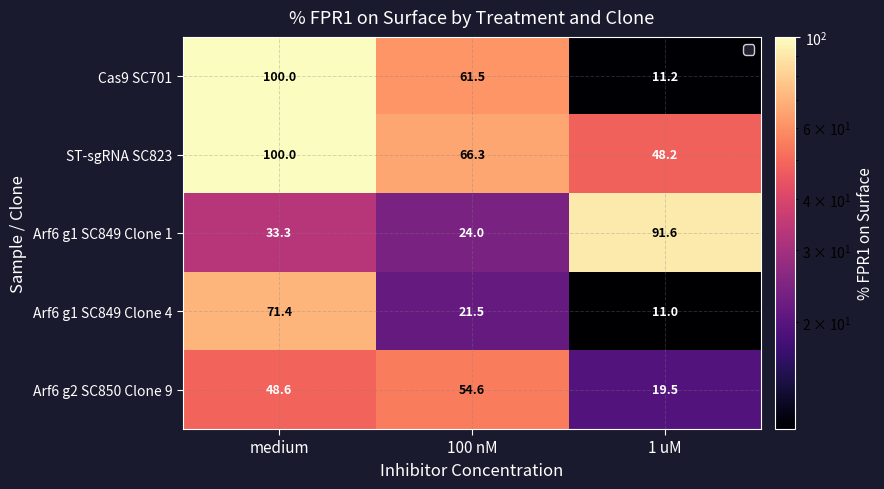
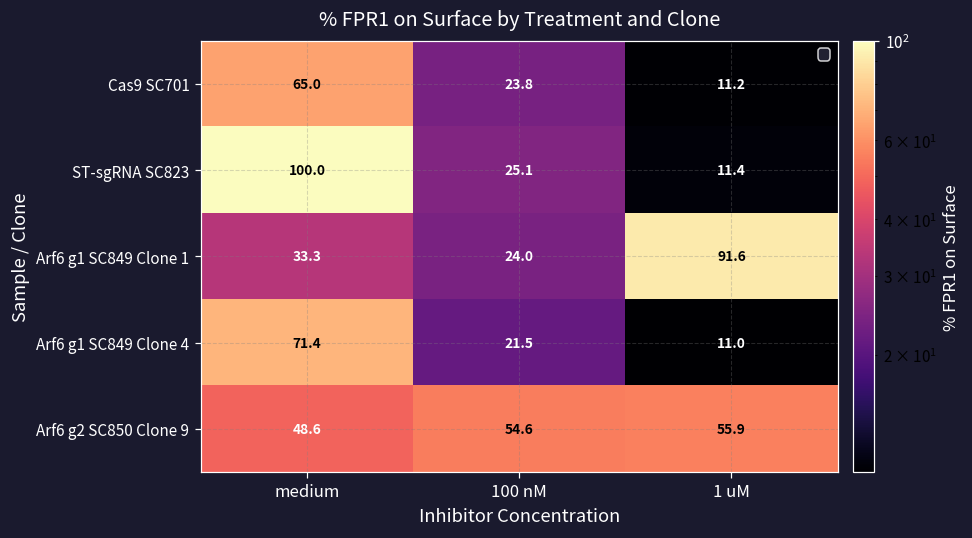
Cas9 SC701, medium: 100.0 -> 65.0
Cas9 SC701, 100 nM: 61.5 -> 23.8
ST-sgRNA SC823, 100 nM: 66.3 -> 25.1
ST-sgRNA SC823, 1 uM: 48.2 -> 11.4
Arf6 g2 SC850 Clone 9, 1 uM: 19.5 -> 55.9
